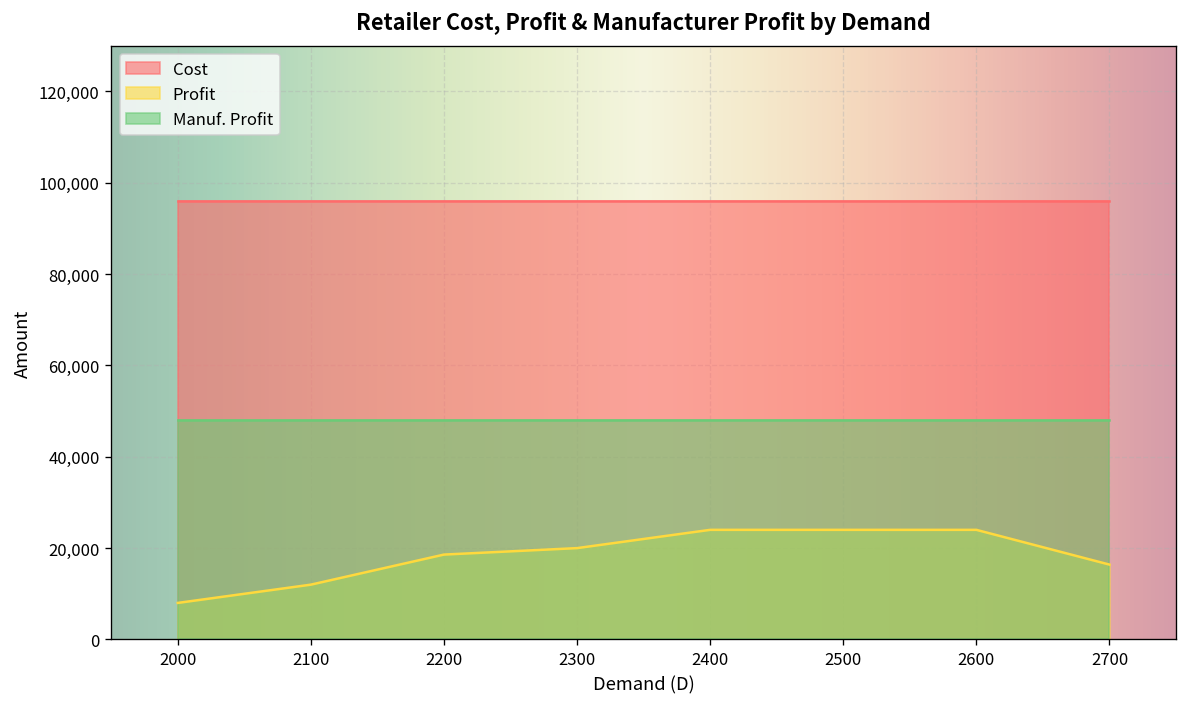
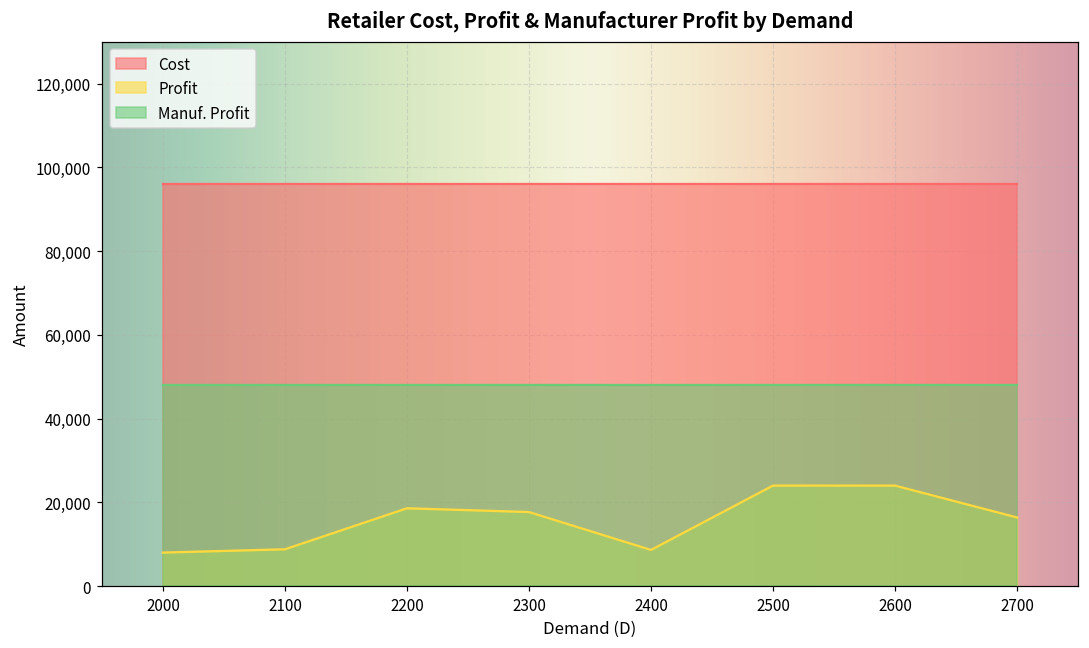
Profit, 2100: 12,000 -> 9,000
Profit, 2300: 20,000 -> 18,000
Profit, 2400: 24,000 -> 9,000
